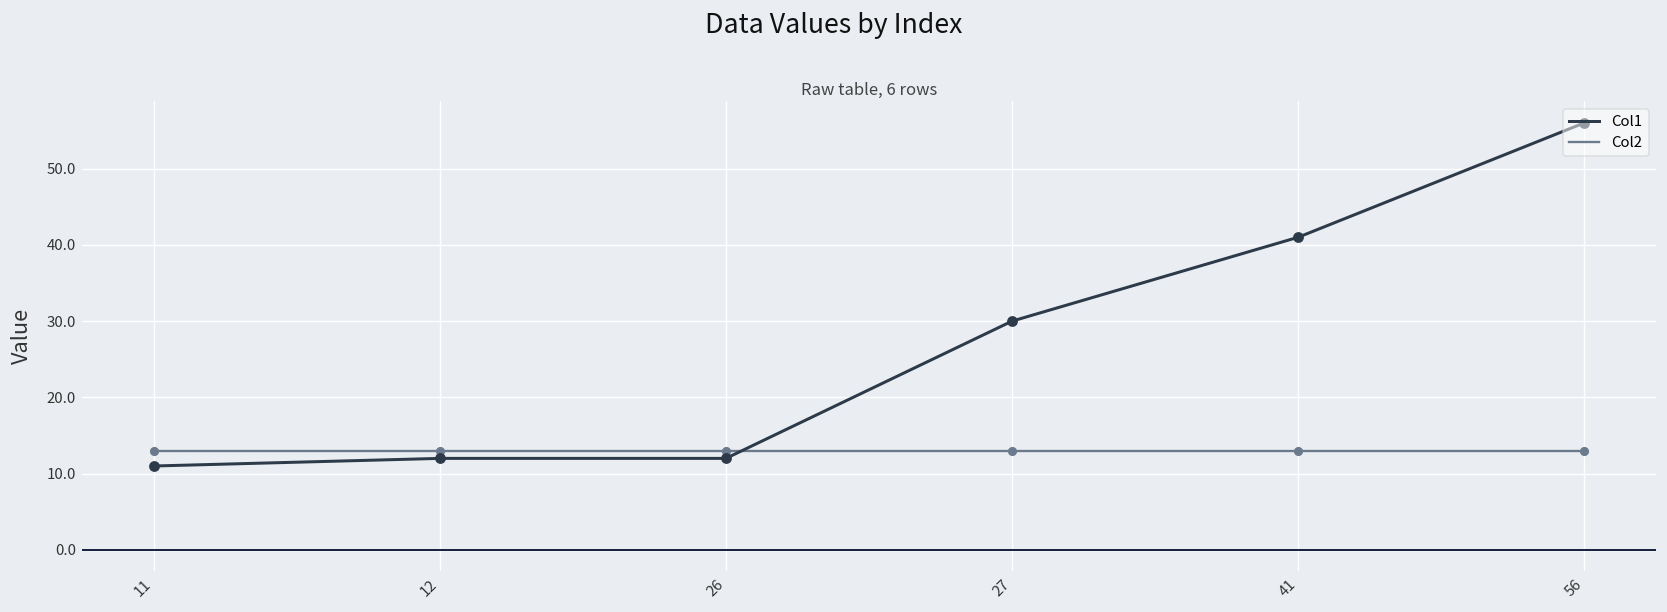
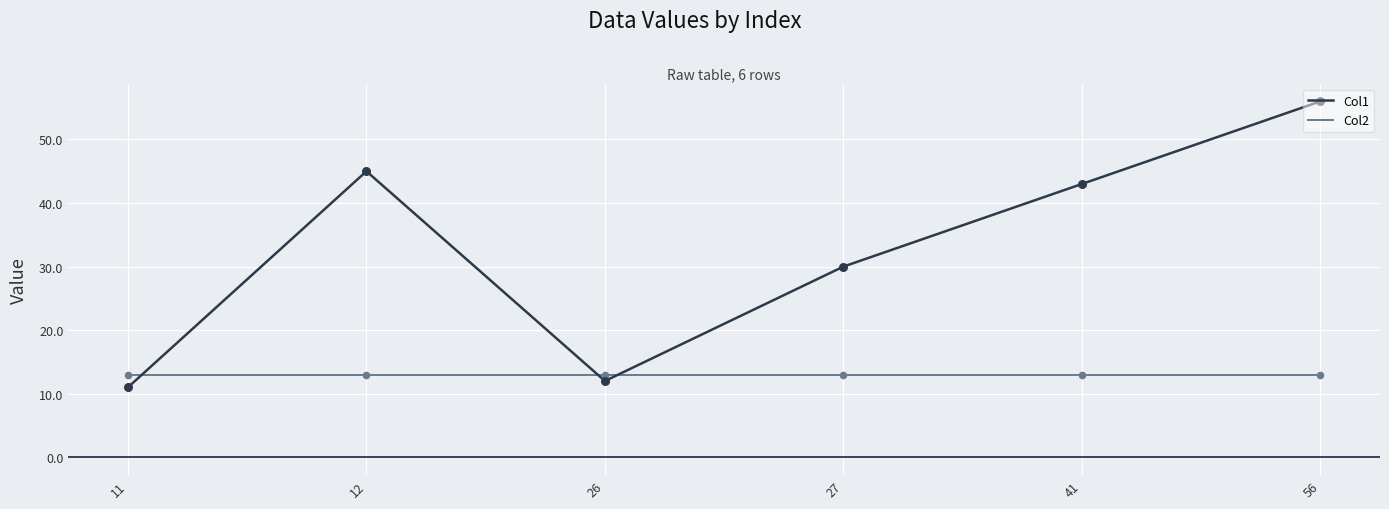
Col1, 12: 12 -> 45
Col1, 41: 41 -> 43
